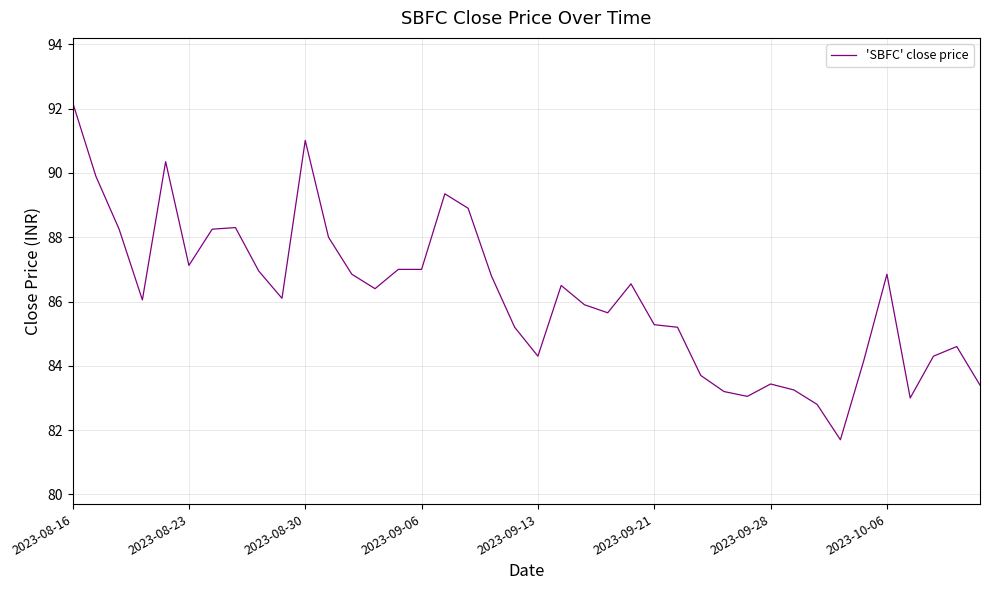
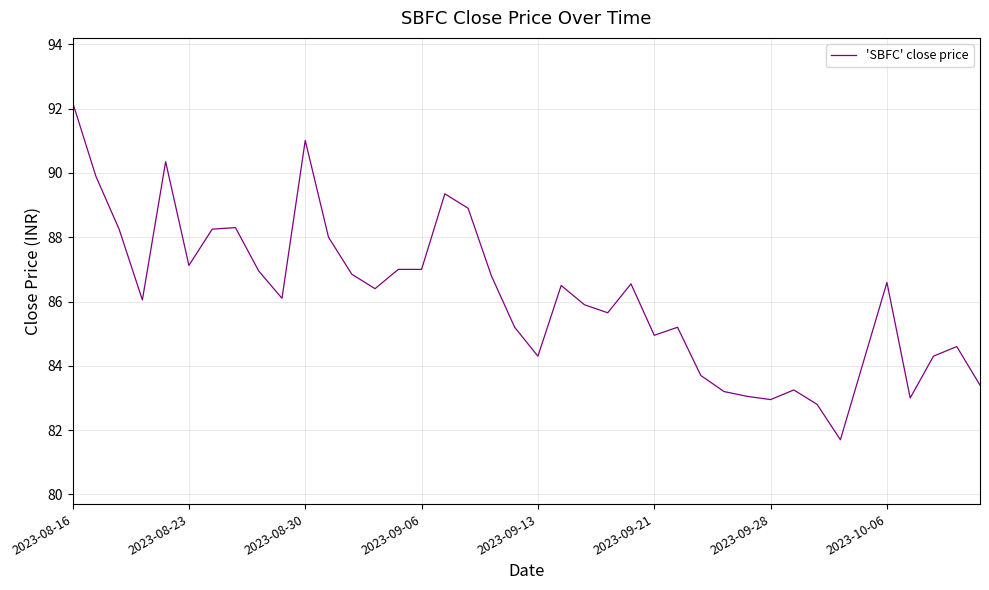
2023-09-21: 85.3 -> 84.9
2023-09-28: 83.4 -> 82.9
2023-10-06: 86.8 -> 86.6
